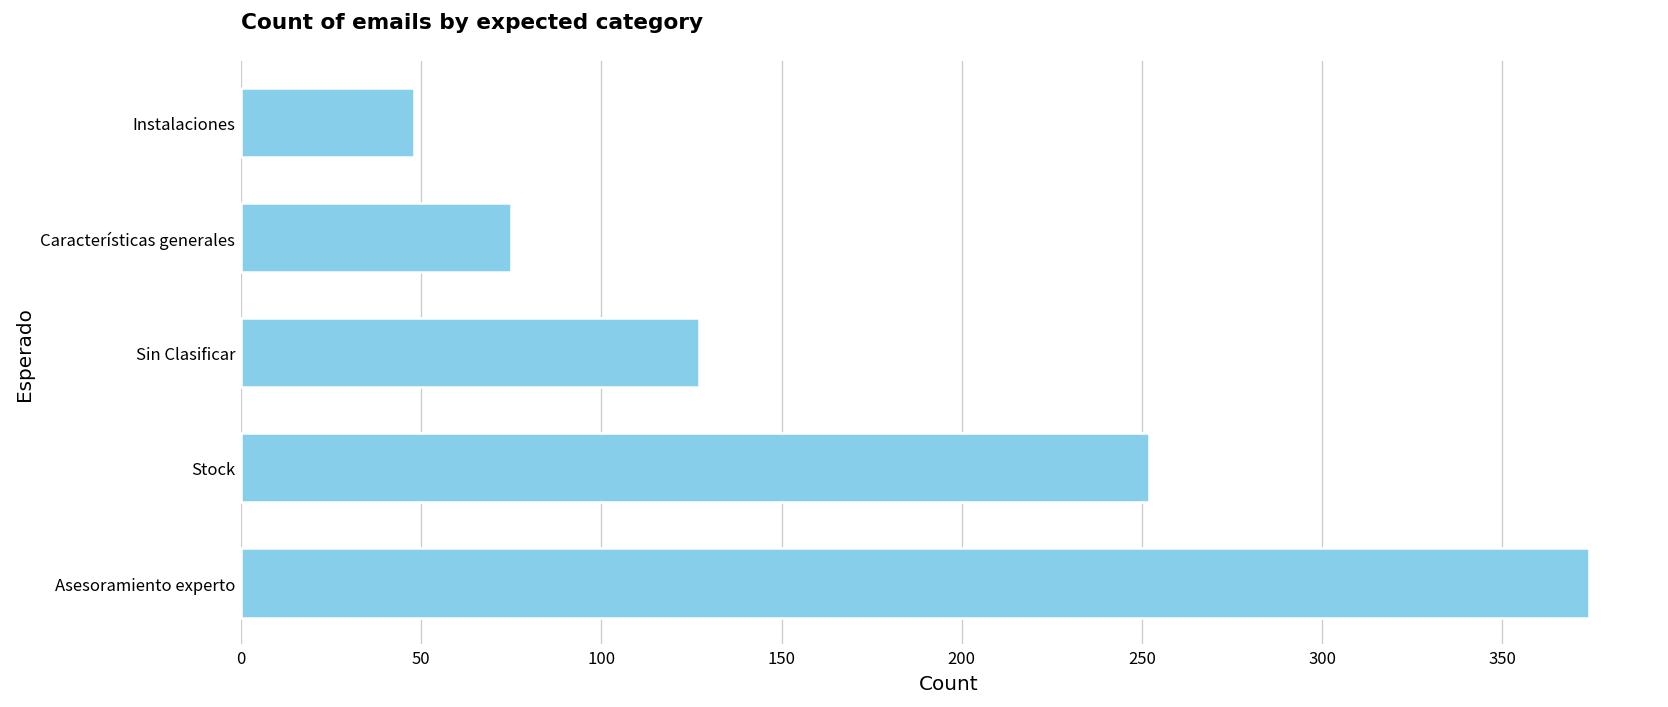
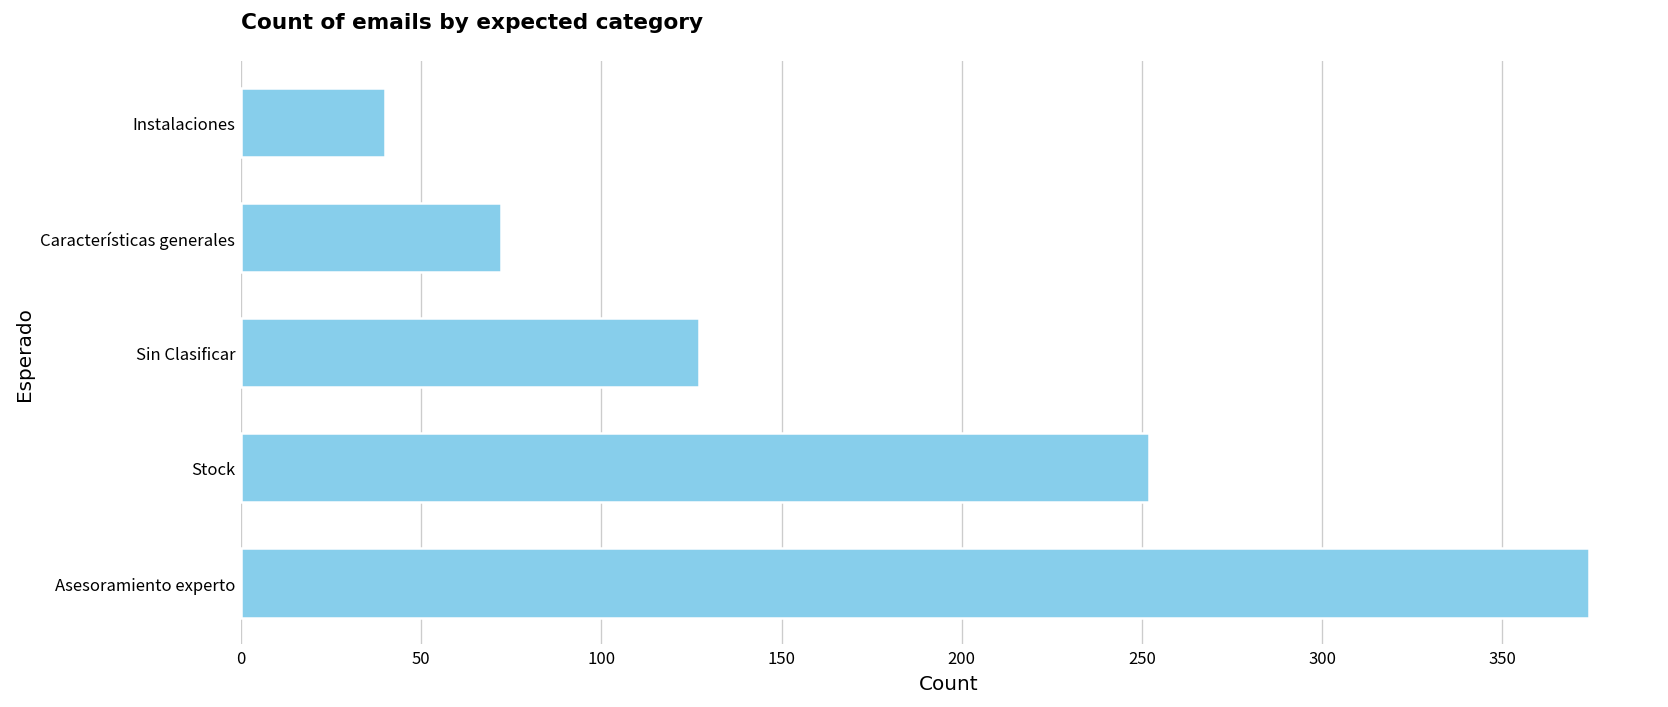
Instalaciones: 48 -> 40
Características generales: 75 -> 72
